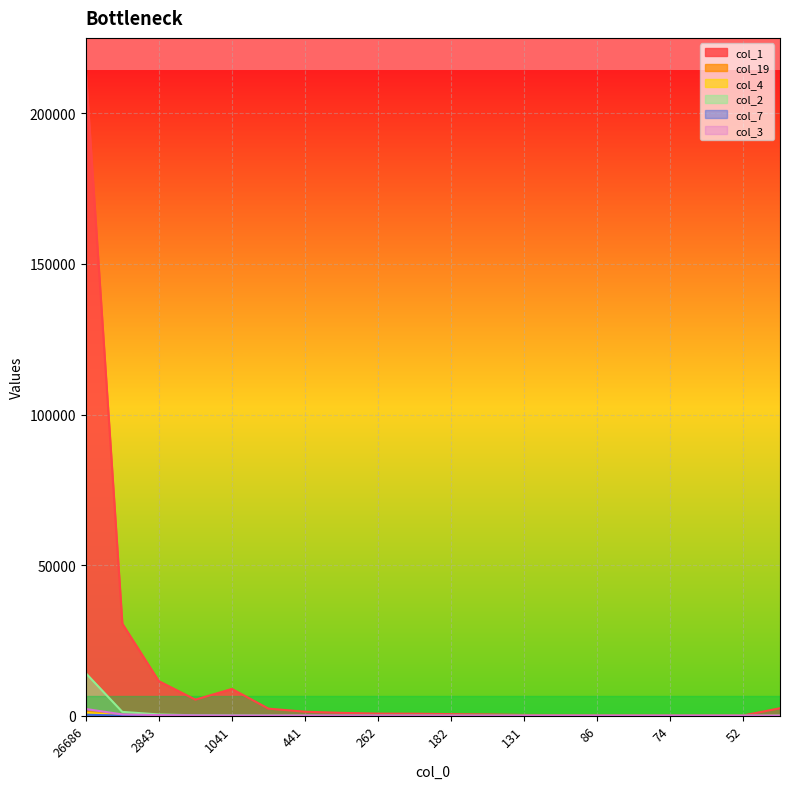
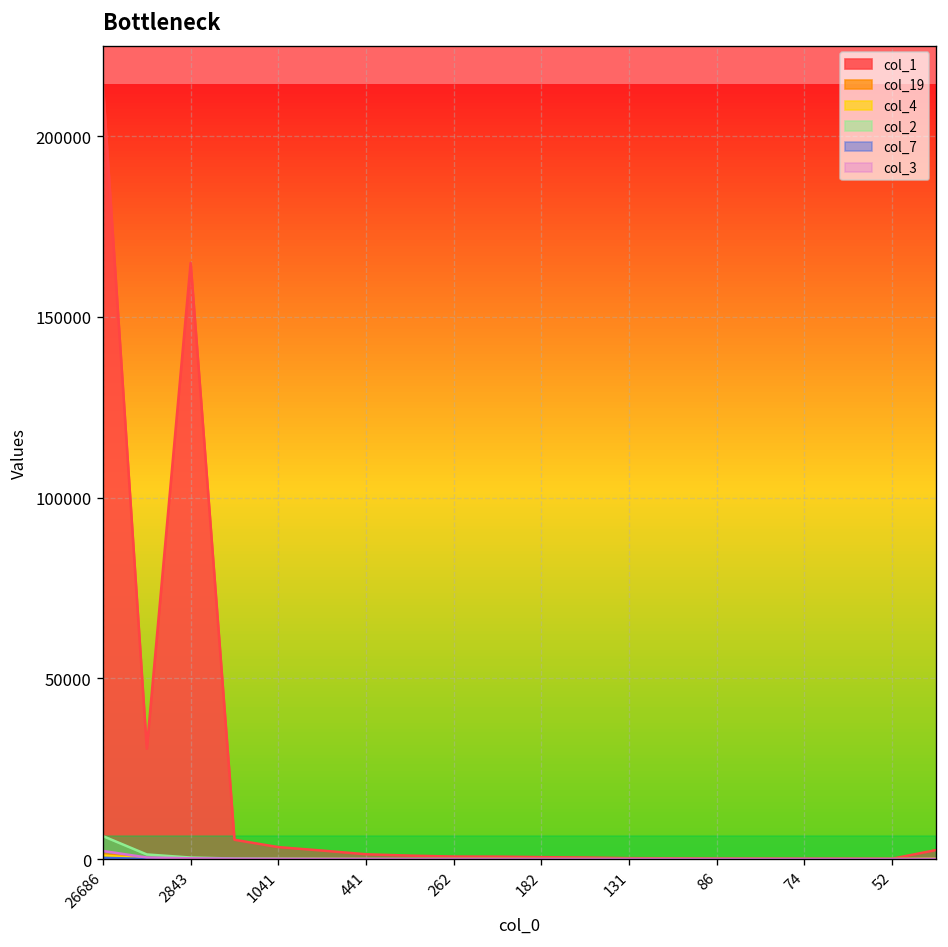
col_2, 26686: 14000 -> 6000
col_1, 2843: 11000 -> 165000
col_1, 1041: 9000 -> 3000
